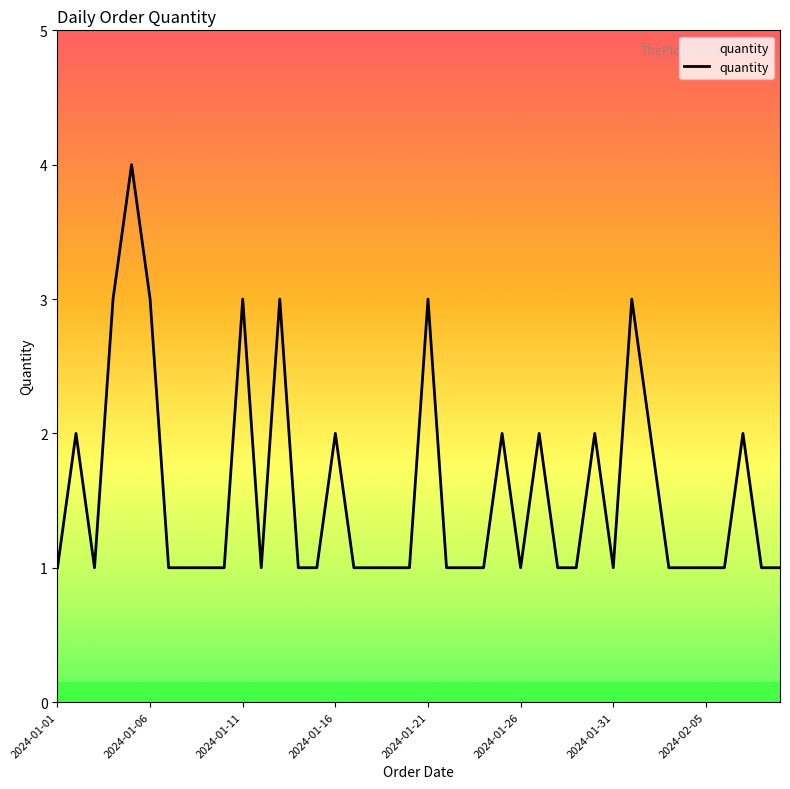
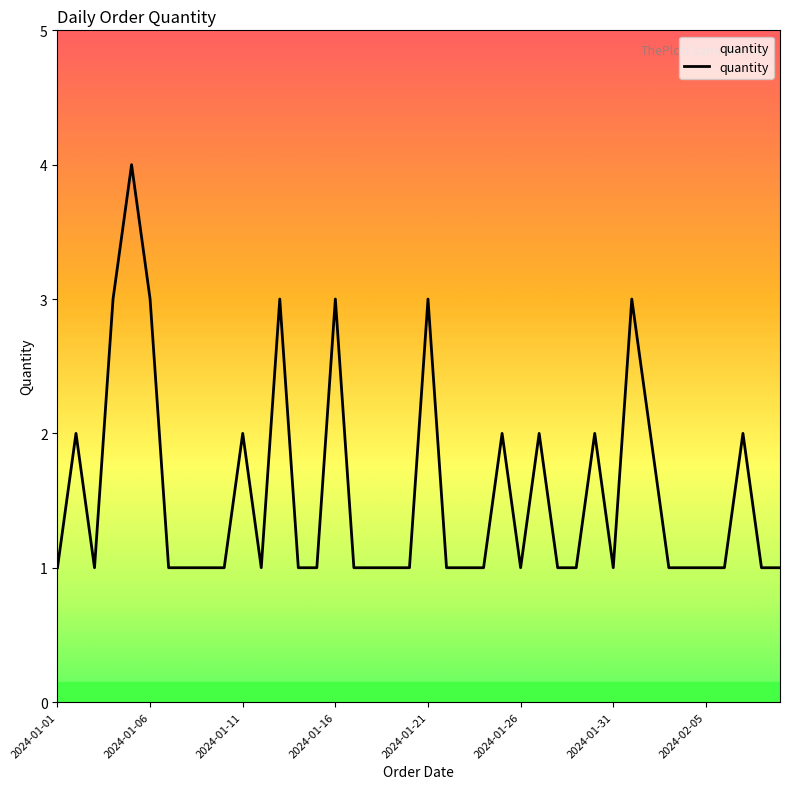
2024-01-11: 3 -> 2
2024-01-16: 2 -> 3
